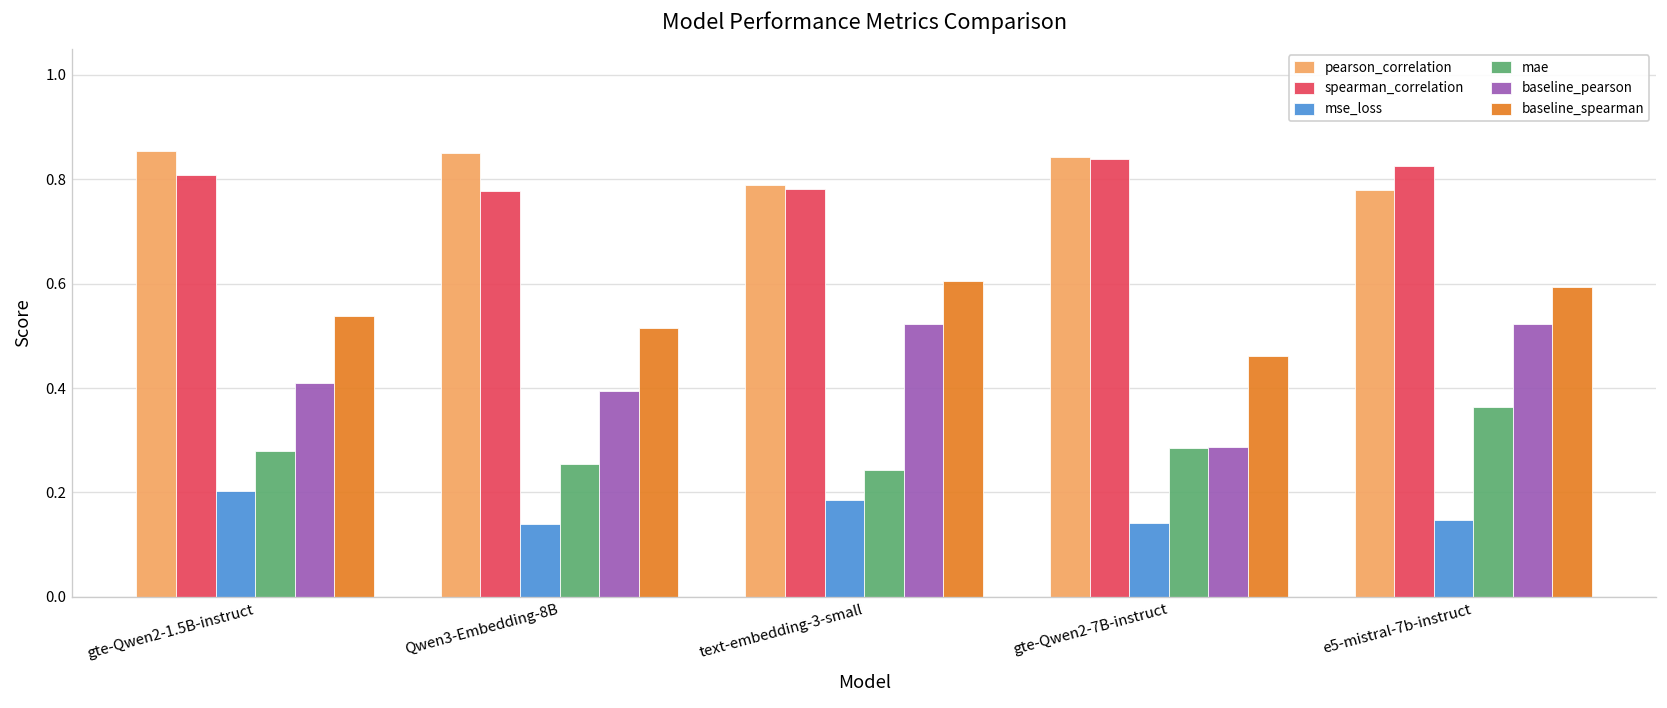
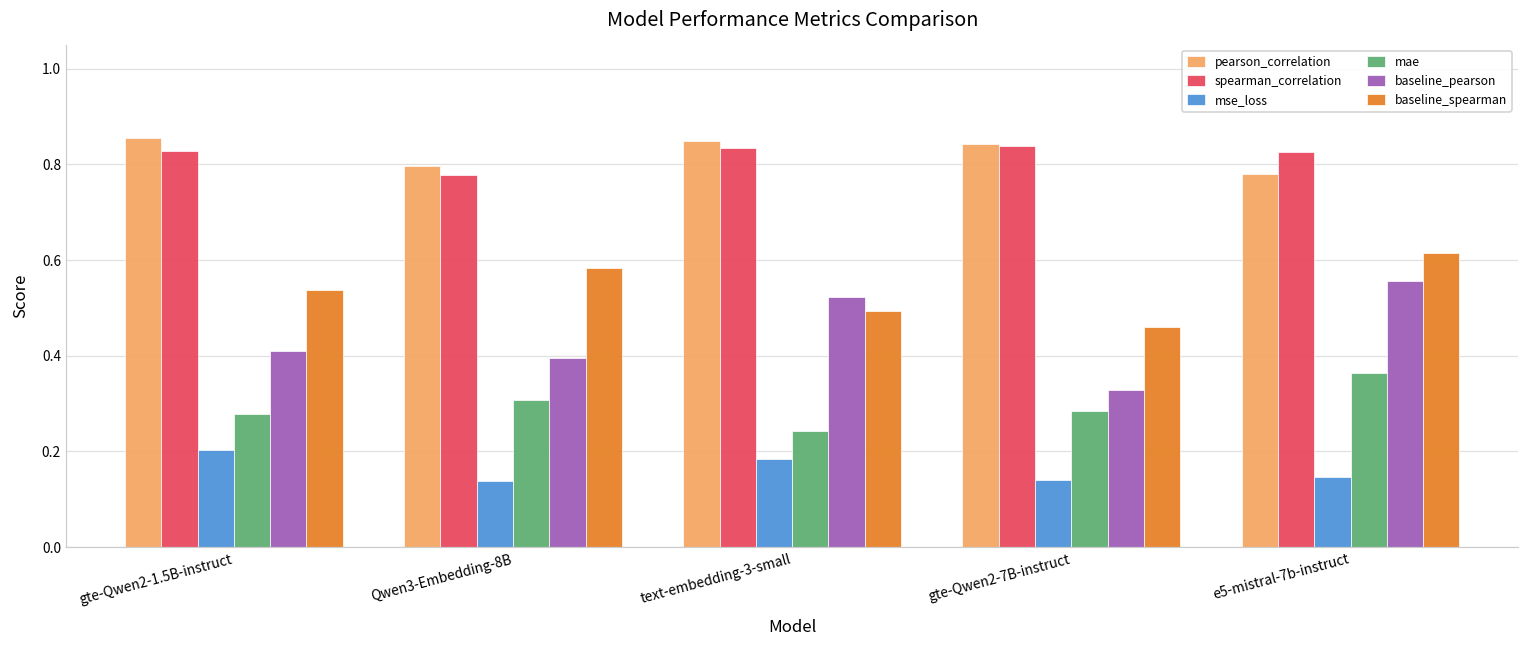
spearman_correlation, gte-Qwen2-1.5B-instruct: 0.81 -> 0.83
pearson_correlation, Qwen3-Embedding-8B: 0.85 -> 0.80
mae, Qwen3-Embedding-8B: 0.26 -> 0.31
baseline_spearman, Qwen3-Embedding-8B: 0.52 -> 0.58
pearson_correlation, text-embedding-3-small: 0.79 -> 0.85
spearman_correlation, text-embedding-3-small: 0.78 -> 0.83
baseline_spearman, text-embedding-3-small: 0.61 -> 0.49
baseline_pearson, gte-Qwen2-7B-instruct: 0.29 -> 0.33
baseline_pearson, e5-mistral-7b-instruct: 0.52 -> 0.56
baseline_spearman, e5-mistral-7b-instruct: 0.59 -> 0.62
